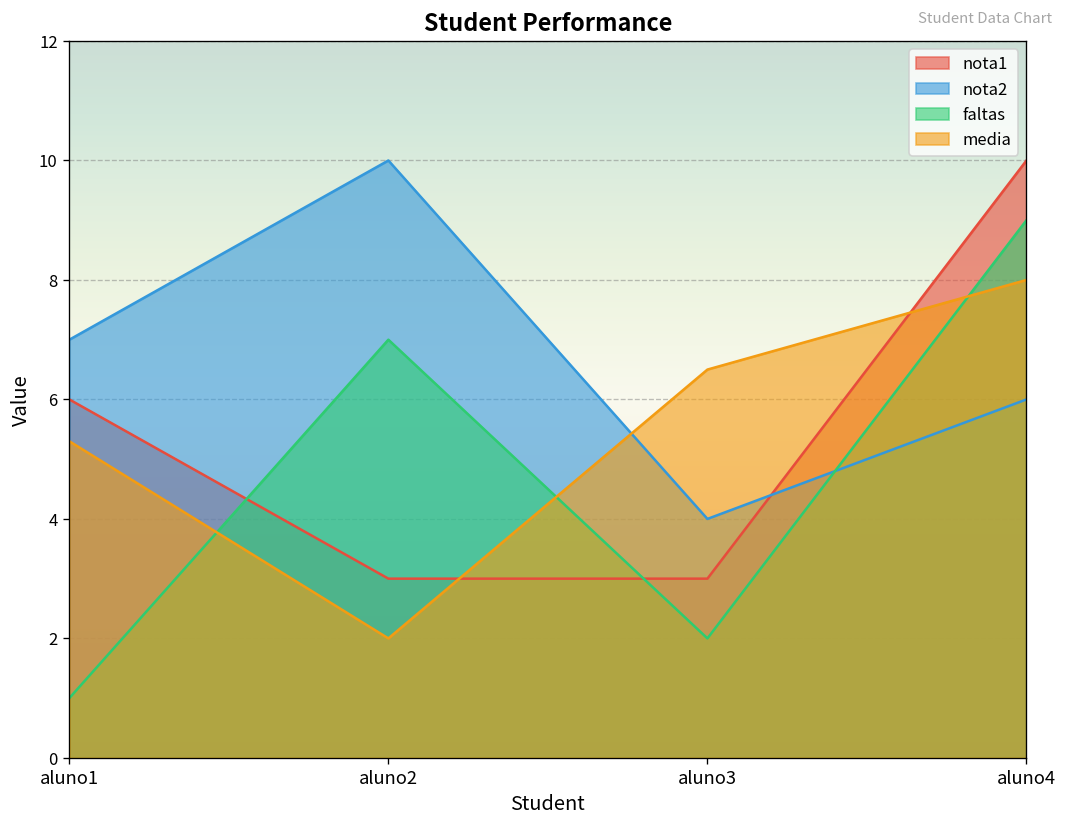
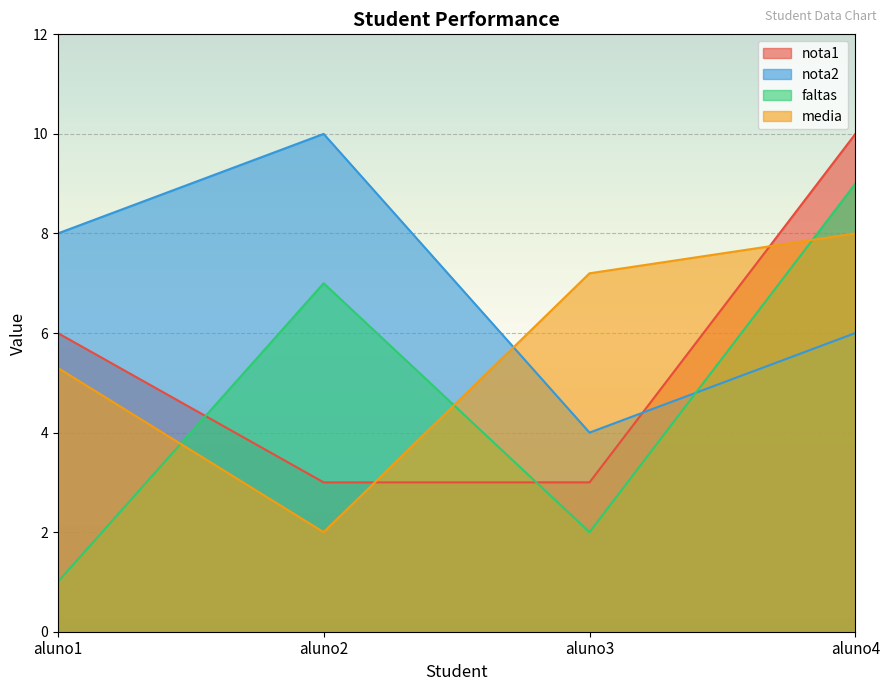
nota2, aluno1: 7 -> 8
media, aluno3: 6.5 -> 7.2
